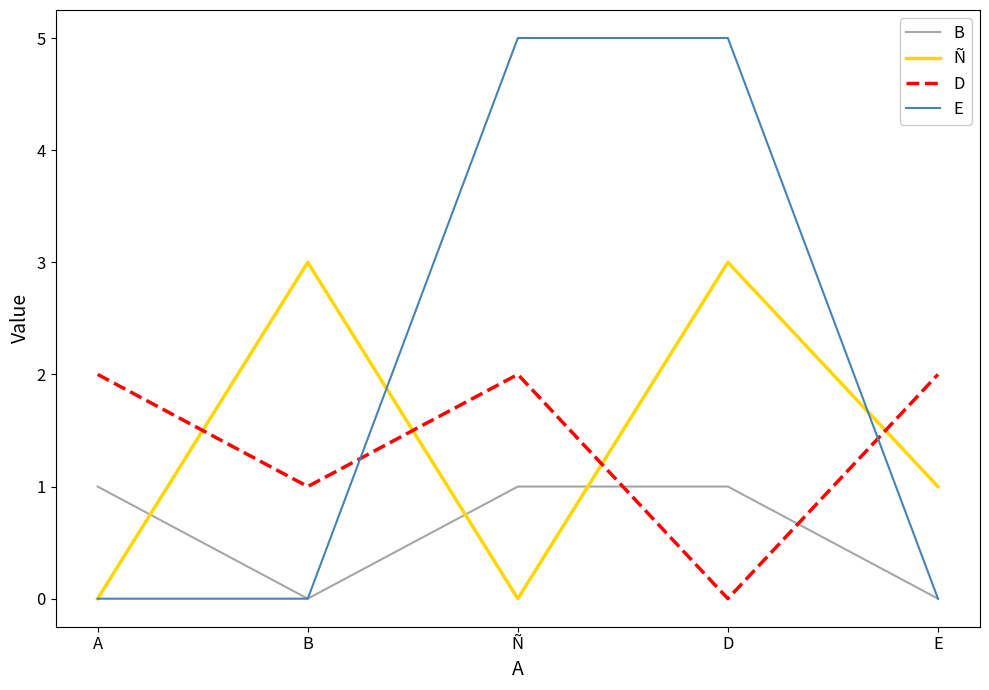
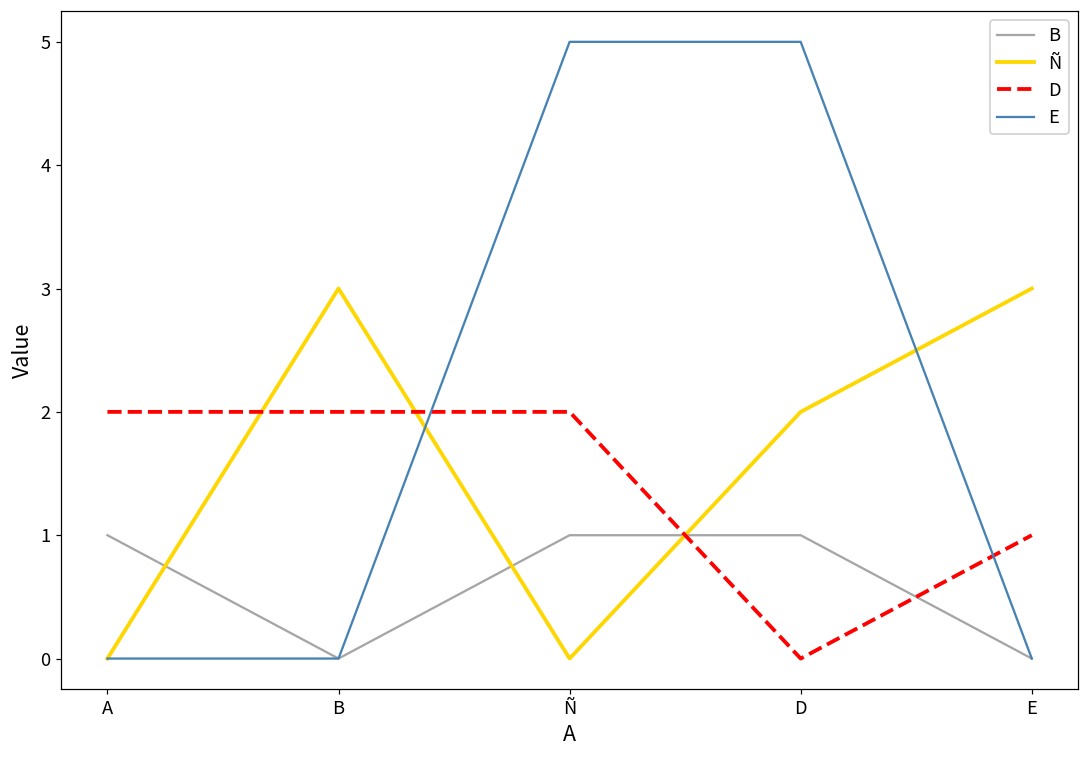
D, B: 1 -> 2
Ñ, D: 3 -> 2
Ñ, E: 1 -> 3
D, E: 2 -> 1
